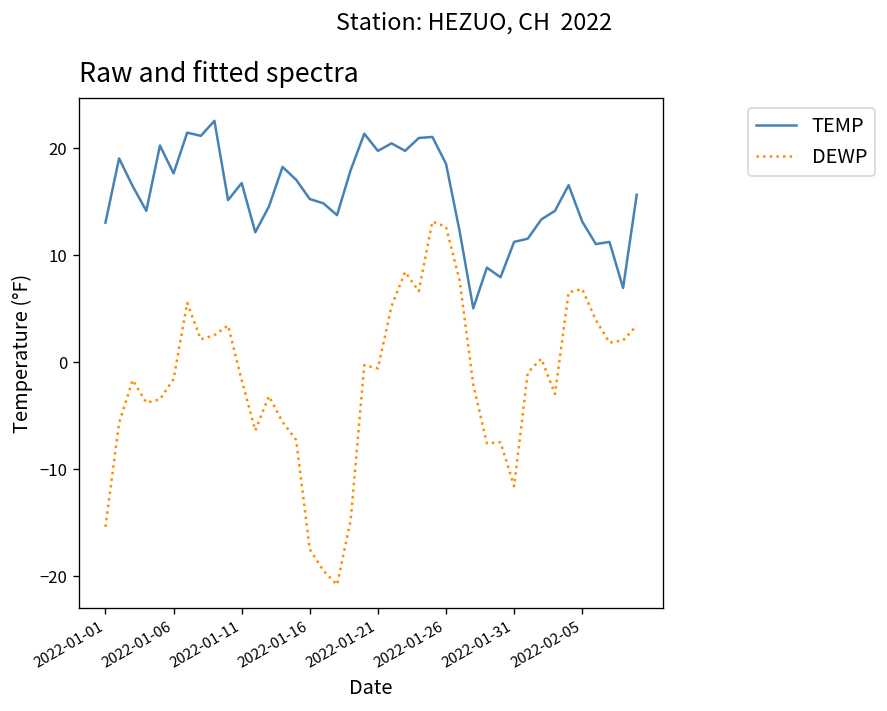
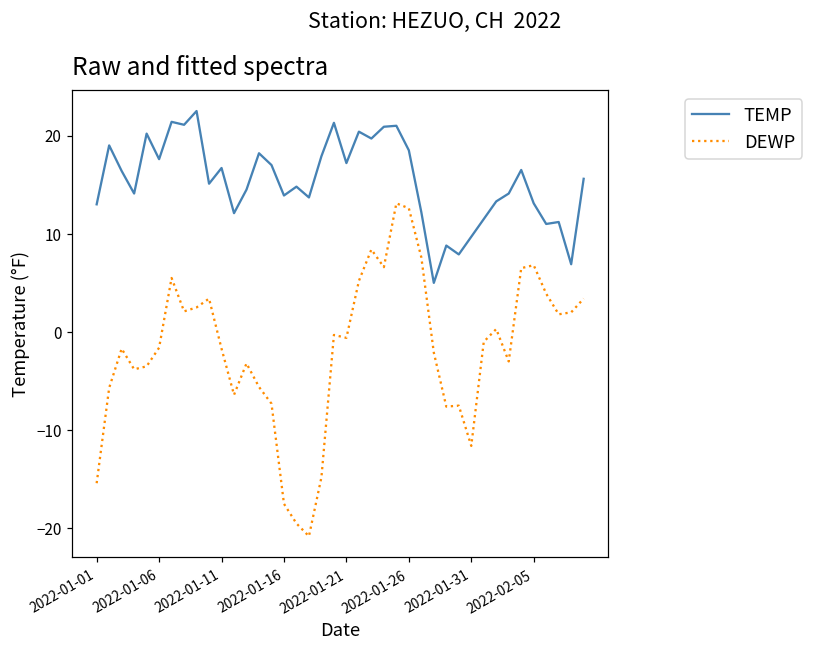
TEMP, 2022-01-16: 15 -> 14
TEMP, 2022-01-21: 20 -> 17
TEMP, 2022-01-31: 11 -> 10
